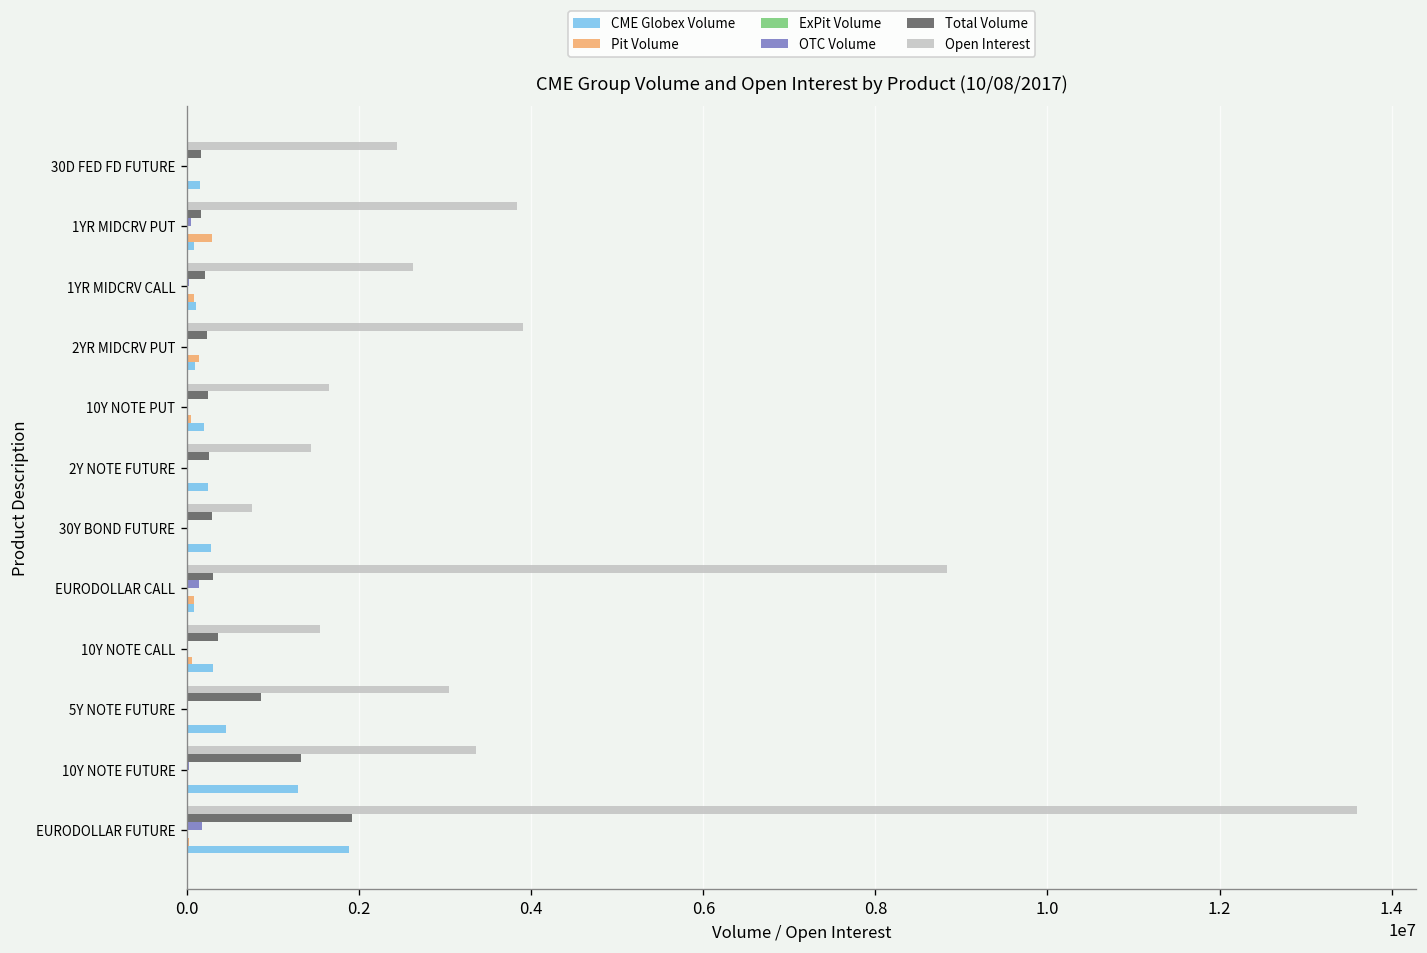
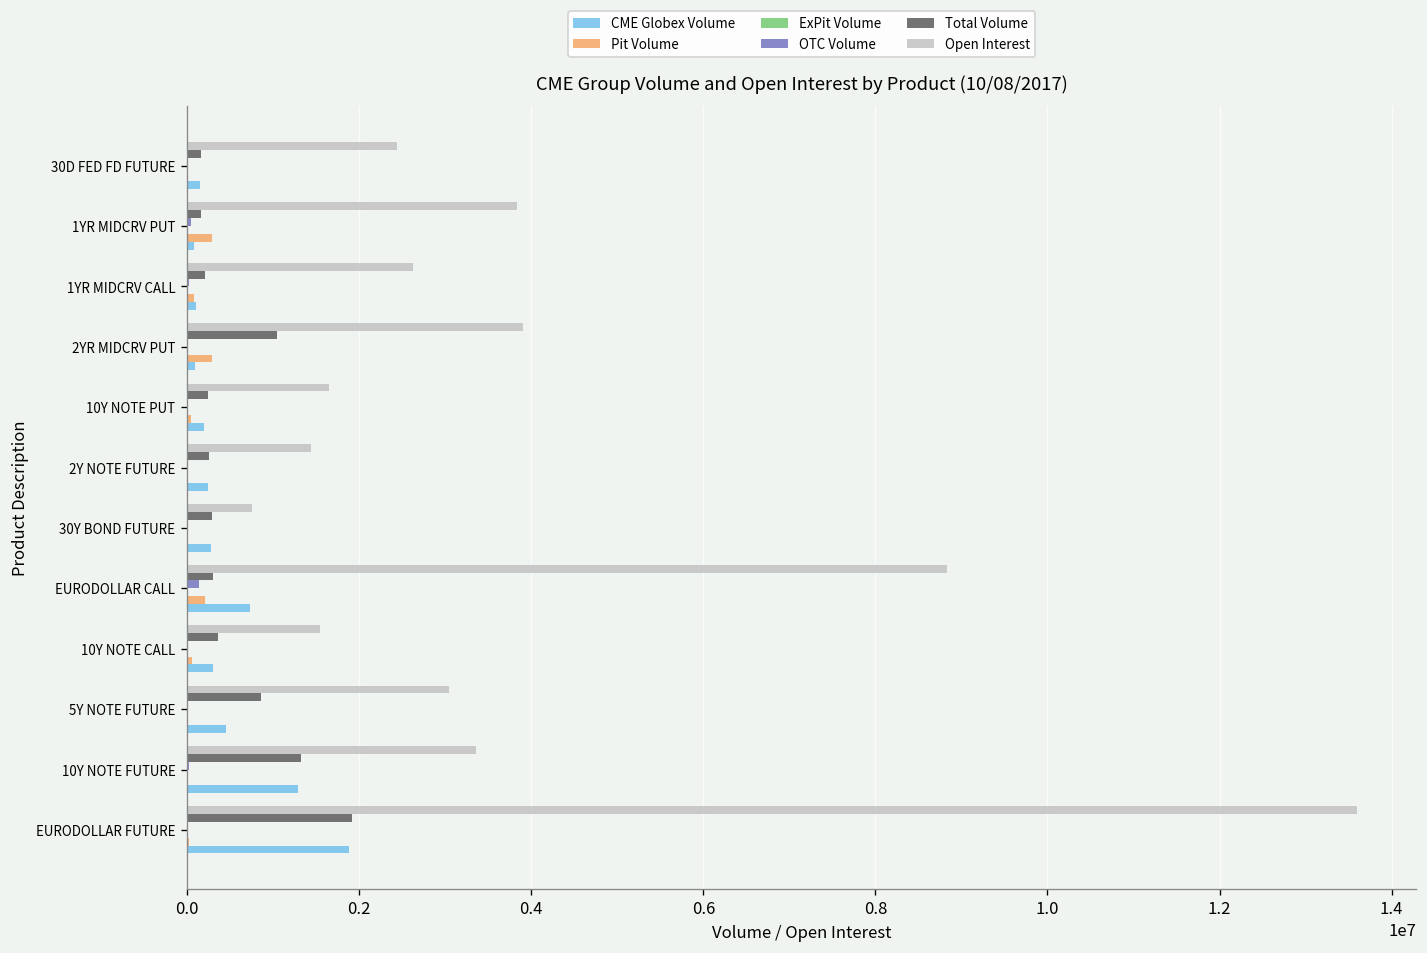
Total Volume, 2YR MIDCRV PUT: 200000 -> 1000000
Pit Volume, 2YR MIDCRV PUT: 100000 -> 300000
Pit Volume, EURODOLLAR CALL: 100000 -> 200000
CME Globex Volume, EURODOLLAR CALL: 100000 -> 700000
OTC Volume, EURODOLLAR FUTURE: 200000 -> 0
